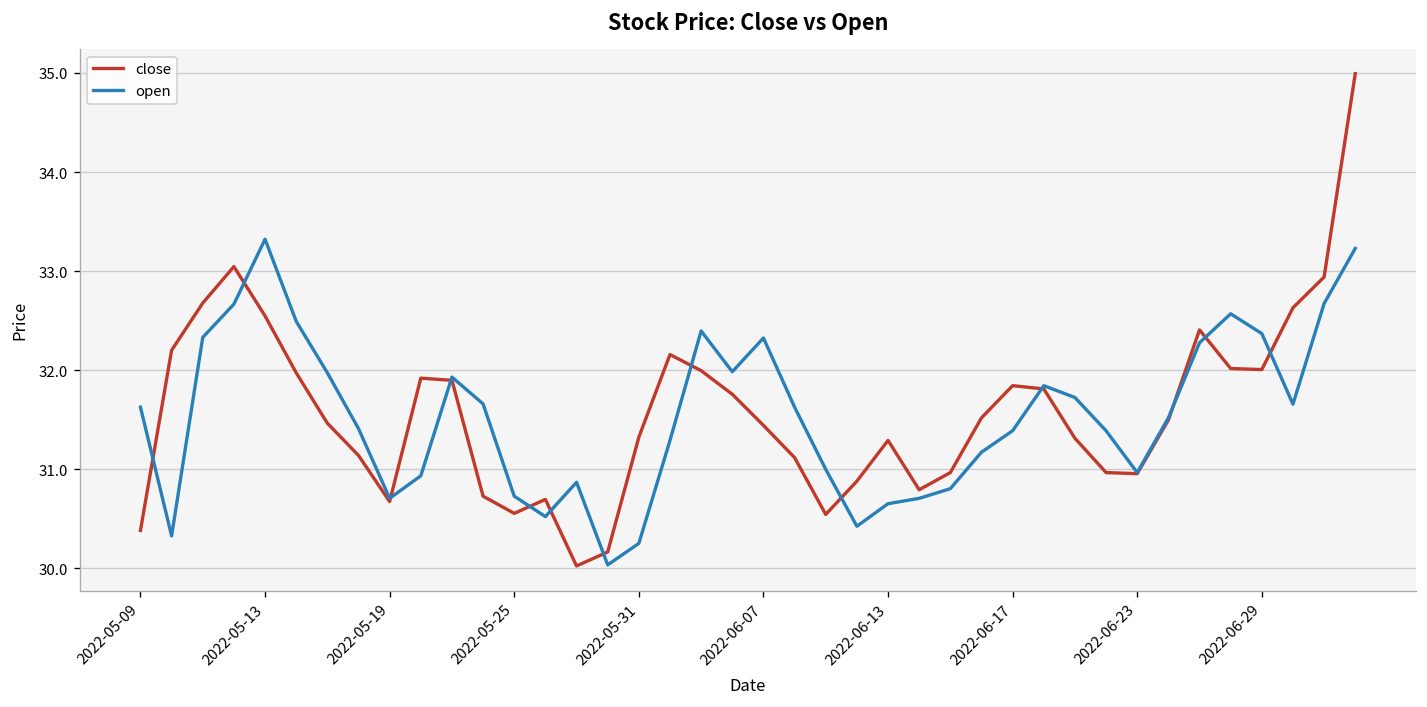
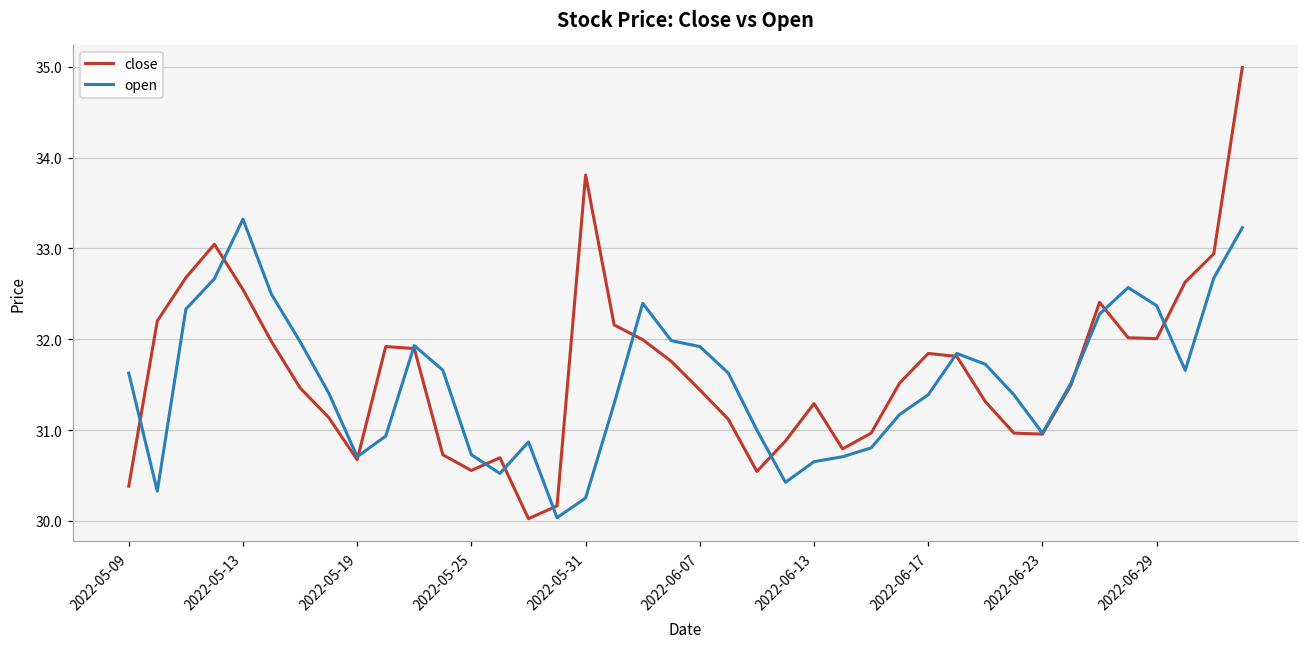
close, 2022-05-31: 31.3 -> 33.8
open, 2022-06-07: 32.3 -> 31.9
